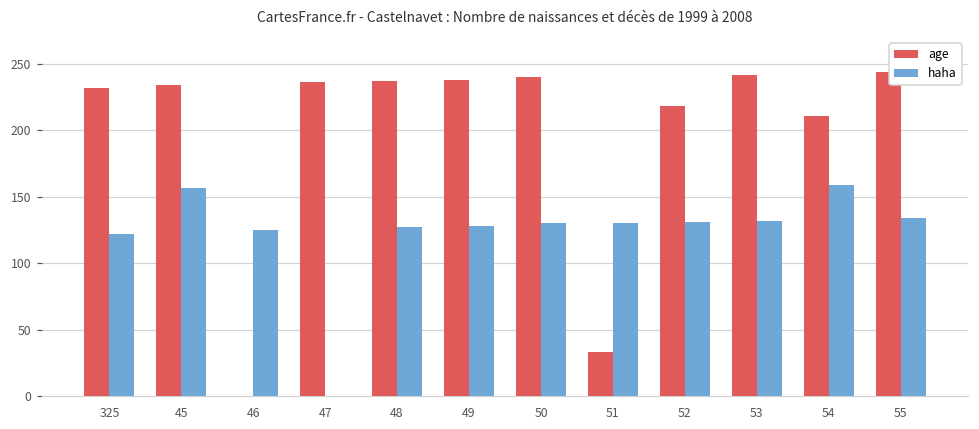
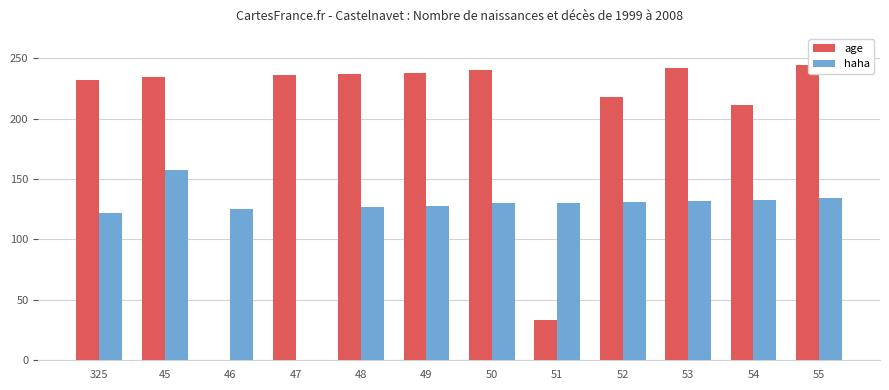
haha, 54: 159 -> 133
